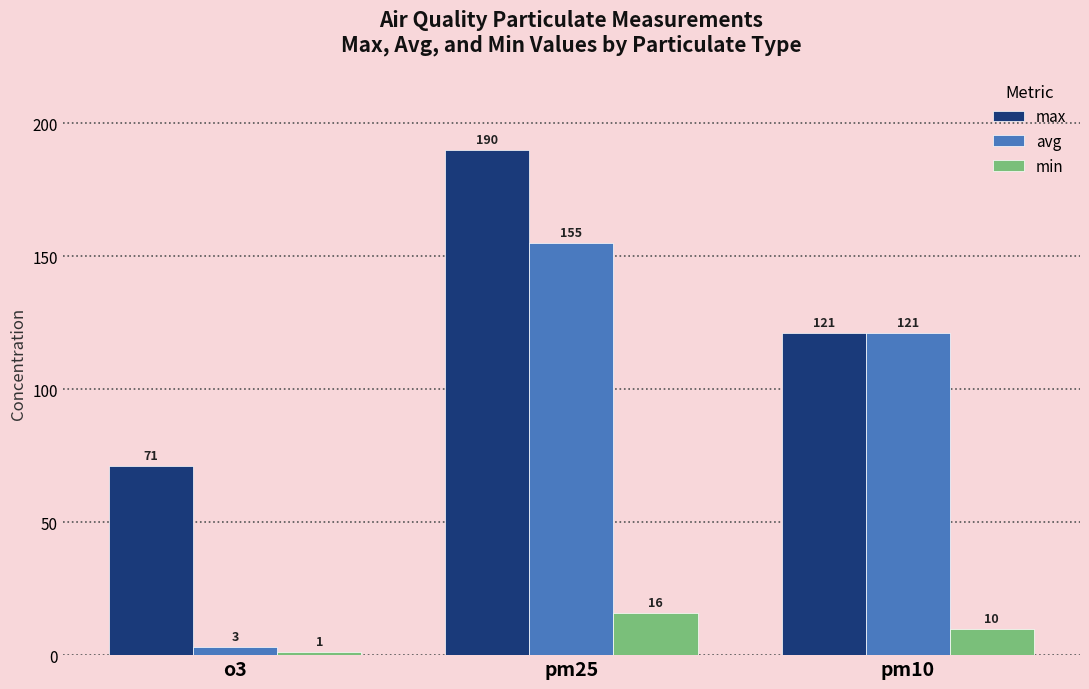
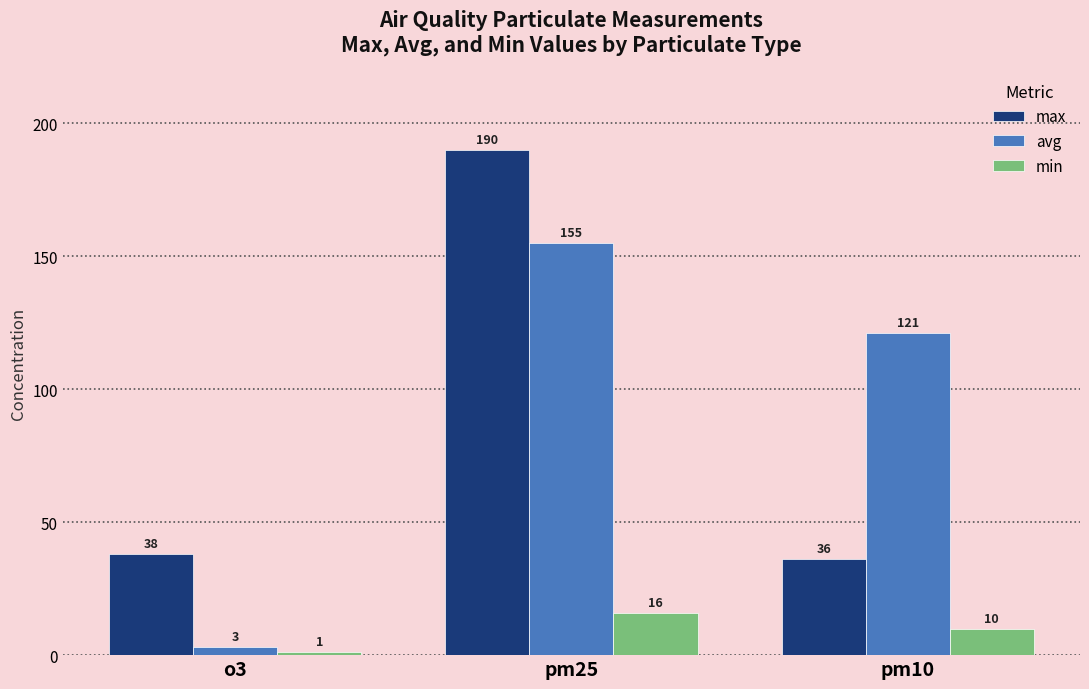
max, o3: 71 -> 38
max, pm10: 121 -> 36
